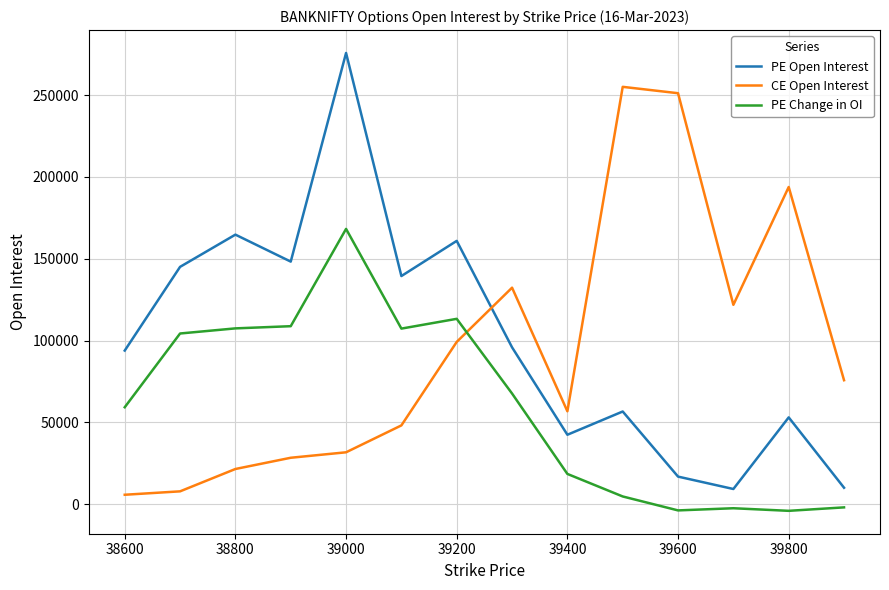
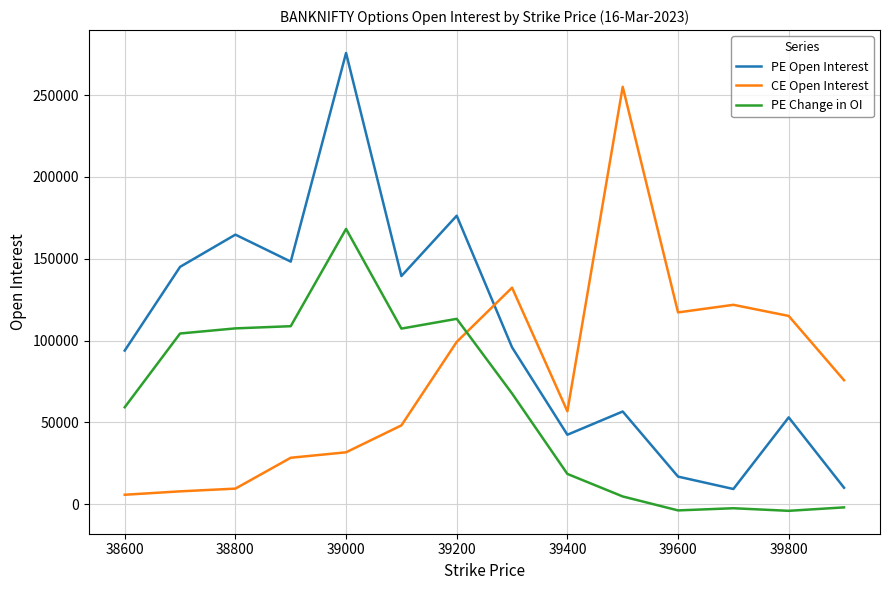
CE Open Interest, 38800: 21000 -> 9000
PE Open Interest, 39200: 161000 -> 176000
CE Open Interest, 39600: 251000 -> 117000
CE Open Interest, 39800: 194000 -> 115000
